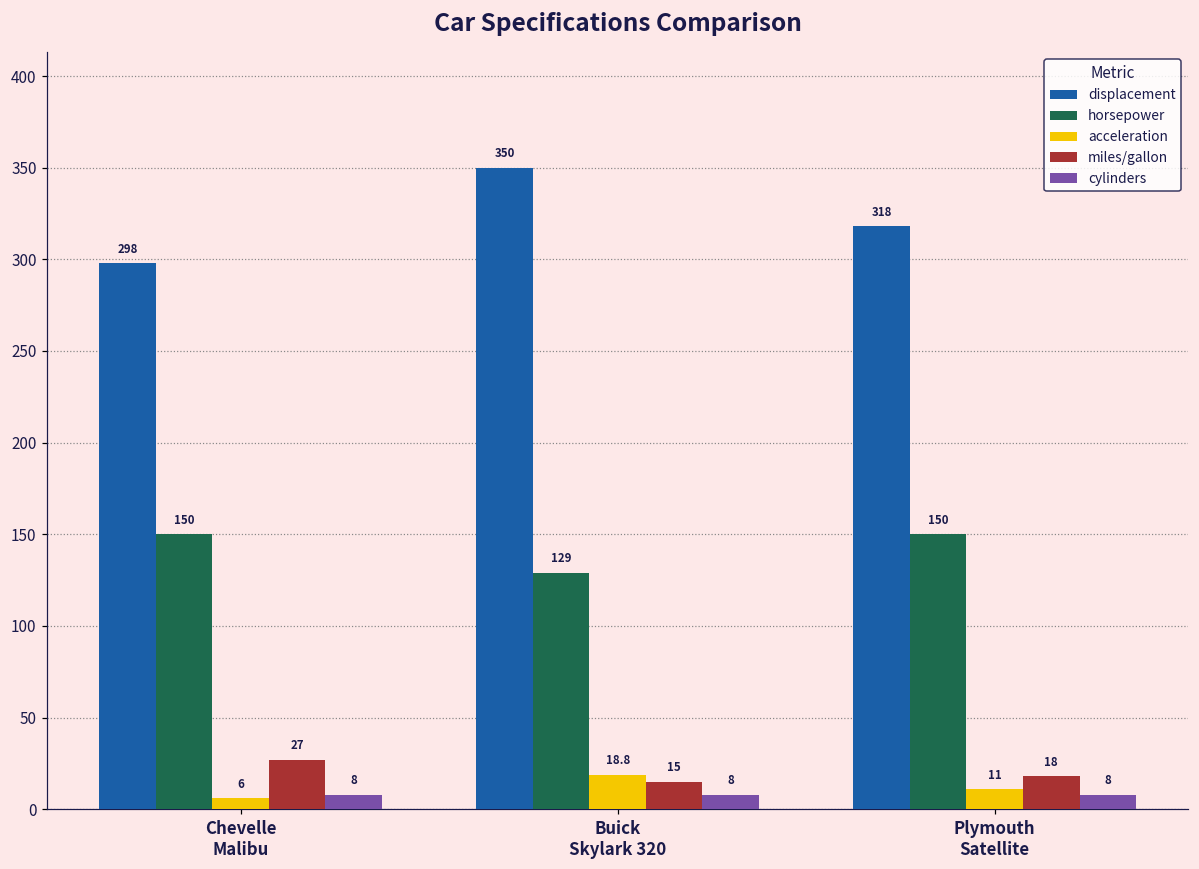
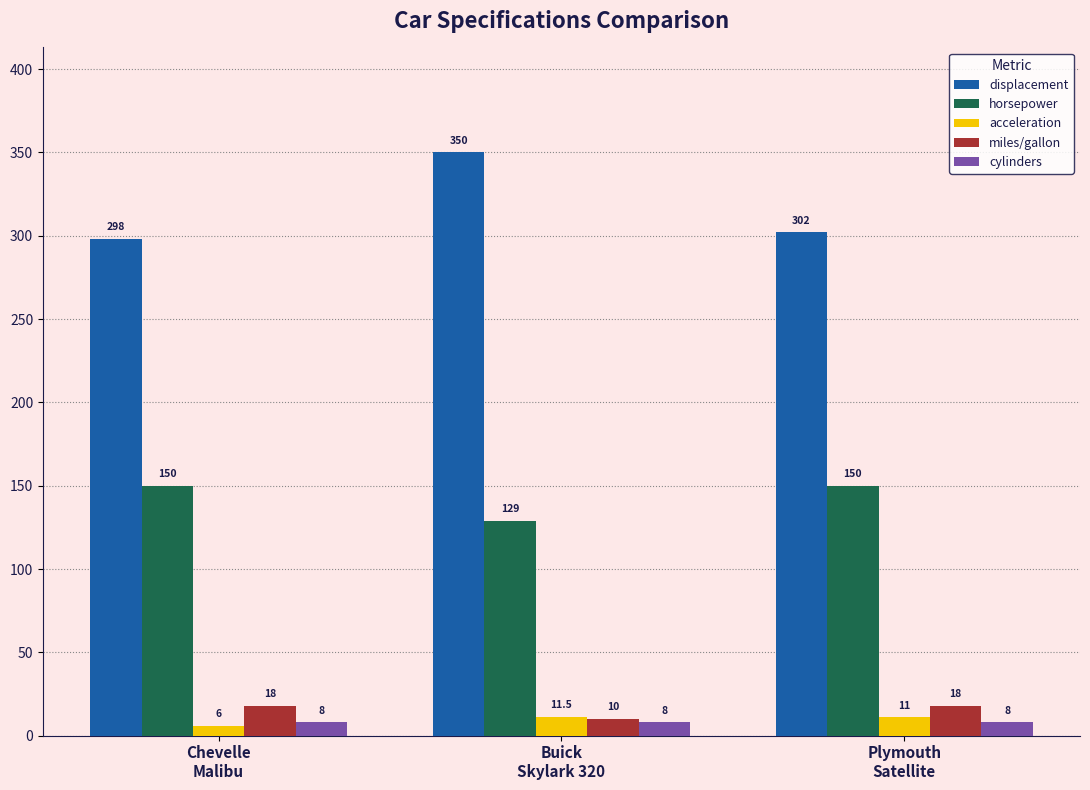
miles/gallon, Chevelle Malibu: 27 -> 18
acceleration, Buick Skylark 320: 18.8 -> 11.5
miles/gallon, Buick Skylark 320: 15 -> 10
displacement, Plymouth Satellite: 318 -> 302
